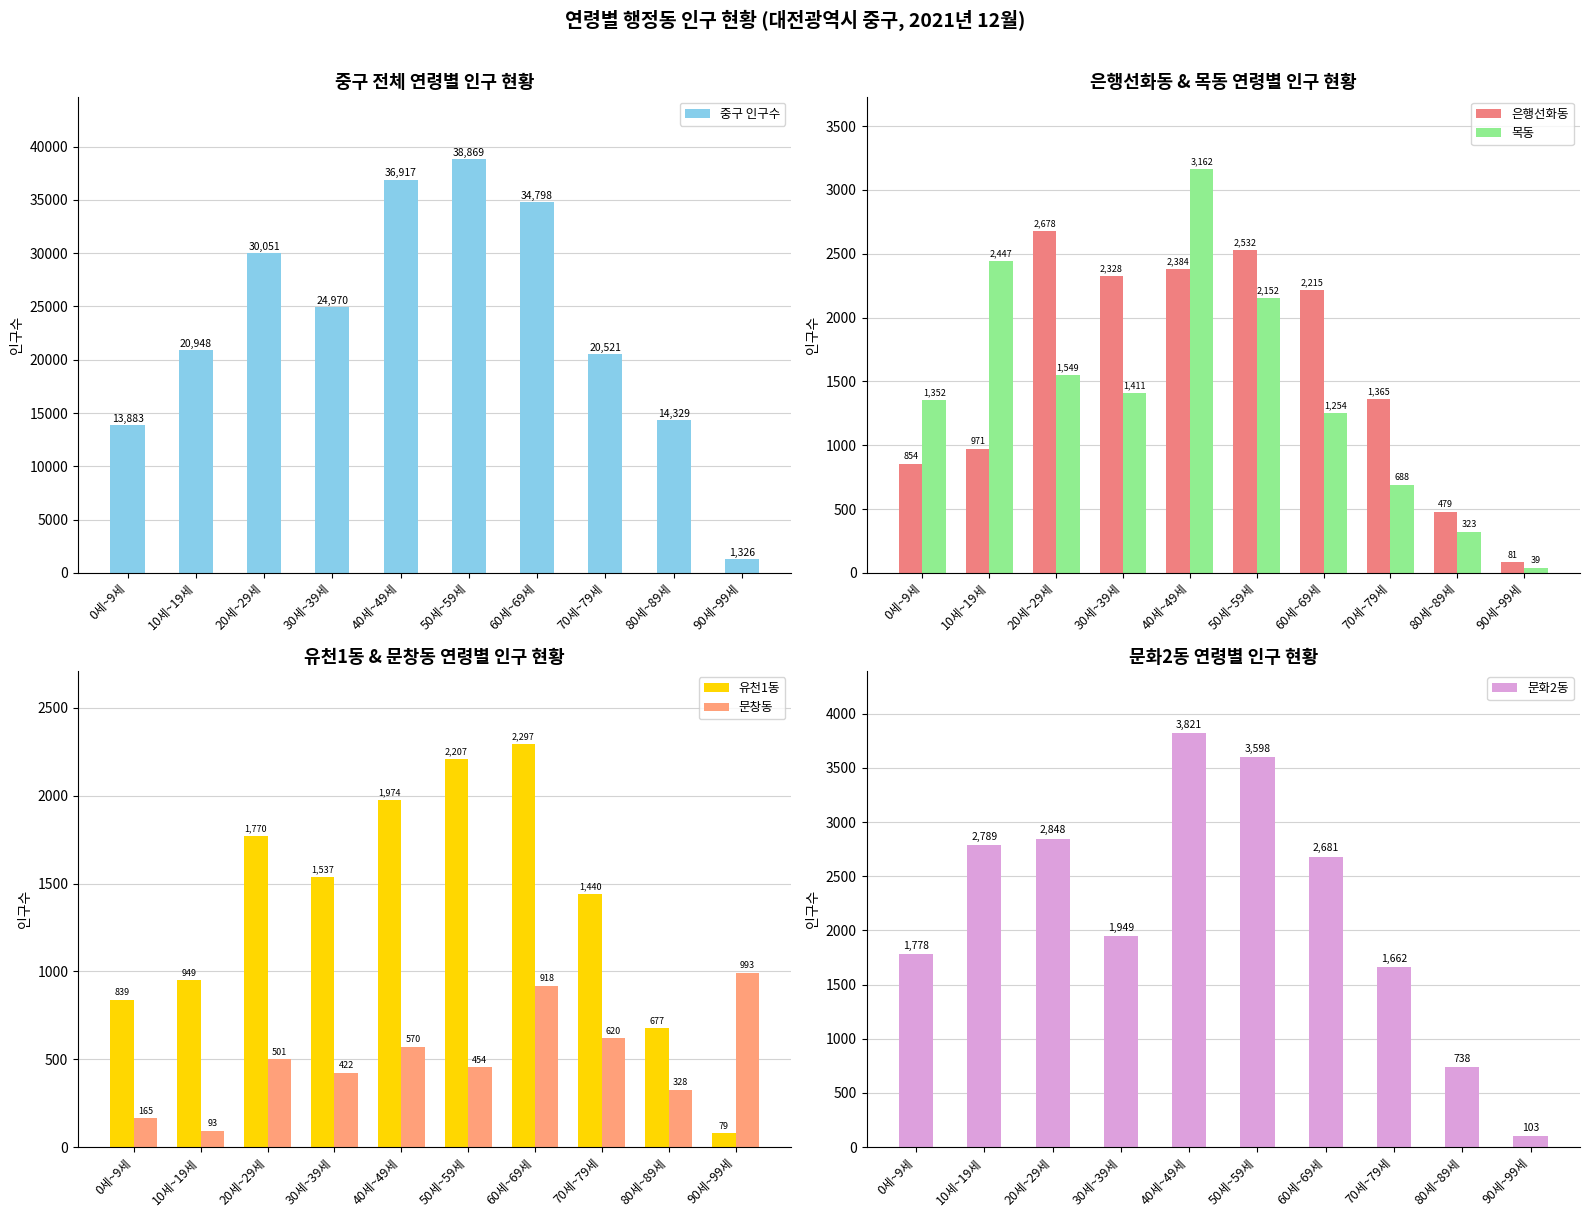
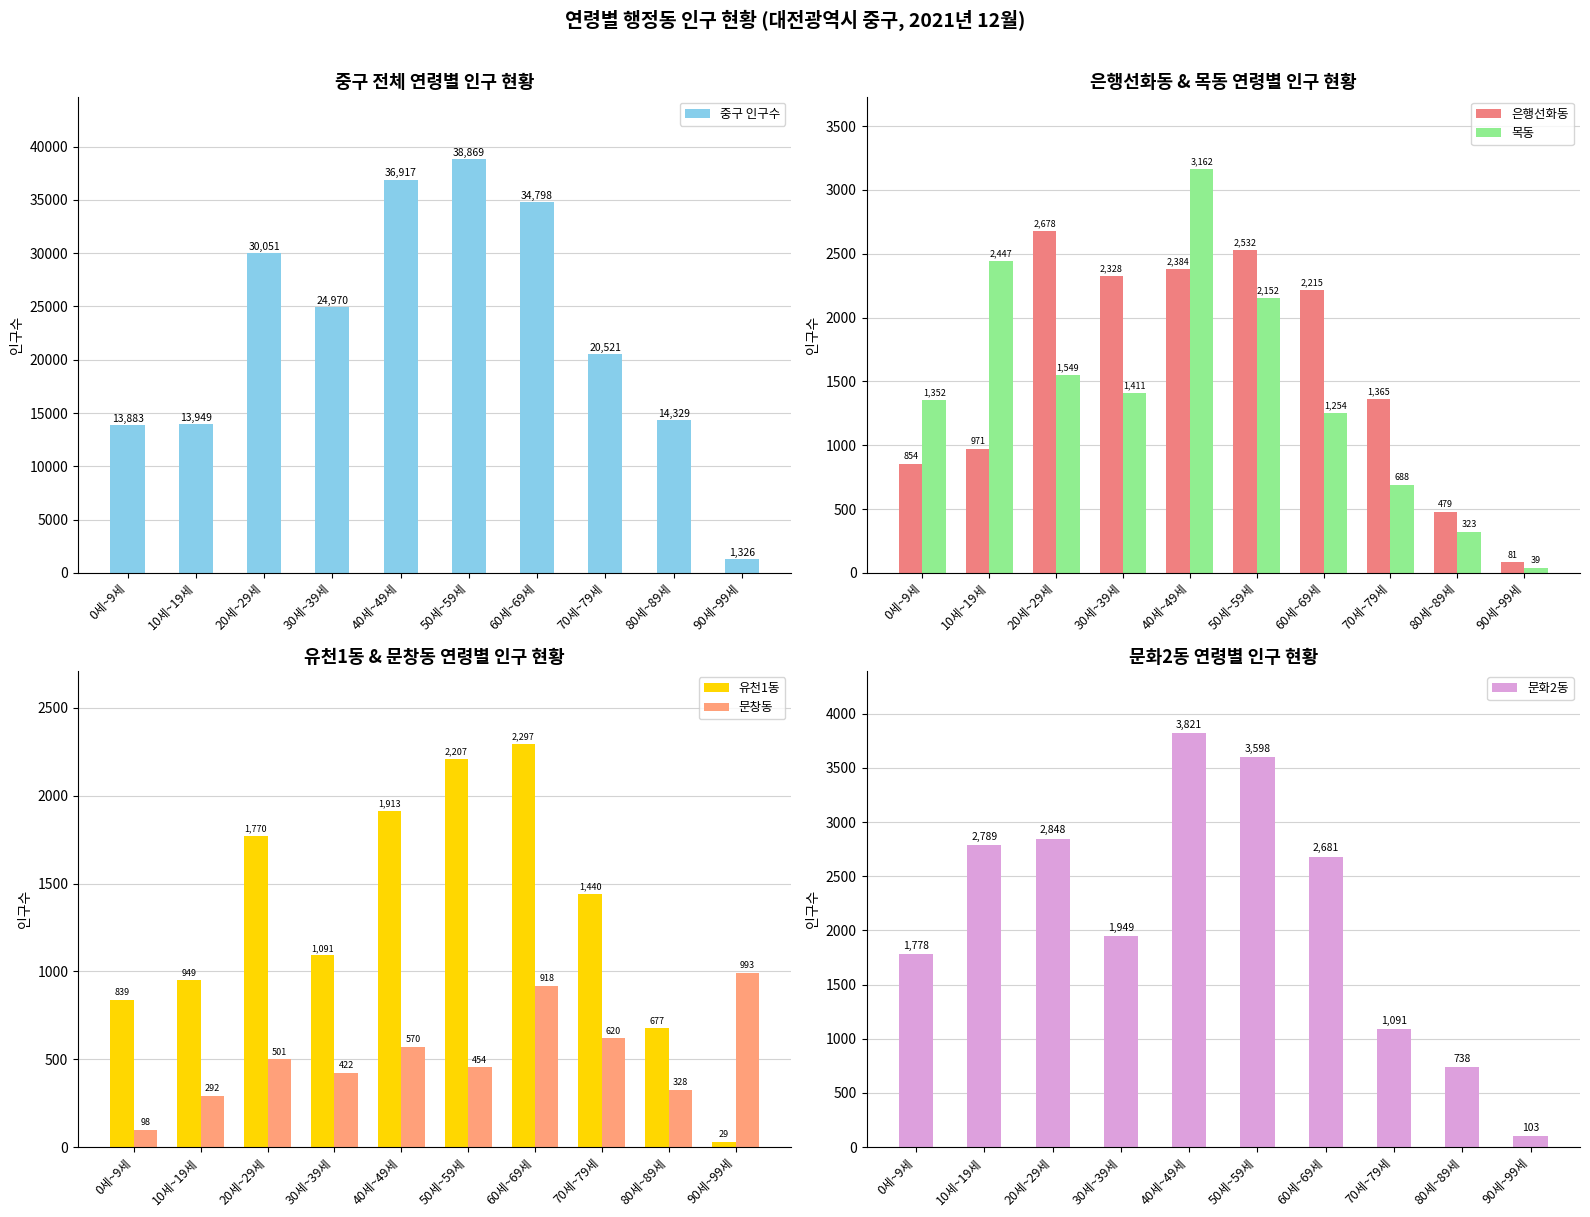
중구 전체 연령별 인구 현황, 10세~19세: 20,948 -> 13,949
유천1동 & 문창동 연령별 인구 현황, 문창동, 0세~9세: 165 -> 98
유천1동 & 문창동 연령별 인구 현황, 문창동, 10세~19세: 93 -> 292
유천1동 & 문창동 연령별 인구 현황, 유천1동, 30세~39세: 1,537 -> 1,091
유천1동 & 문창동 연령별 인구 현황, 유천1동, 40세~49세: 1,974 -> 1,913
유천1동 & 문창동 연령별 인구 현황, 유천1동, 90세~99세: 79 -> 29
문화2동 연령별 인구 현황, 70세~79세: 1,662 -> 1,091
